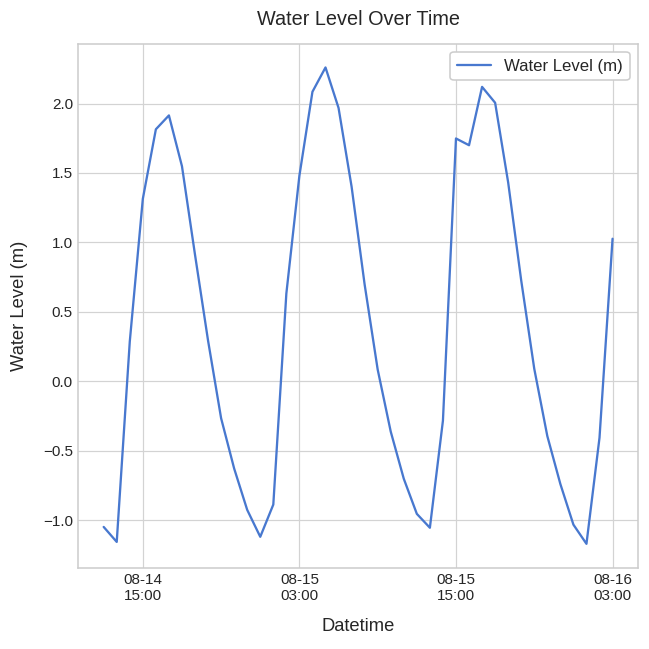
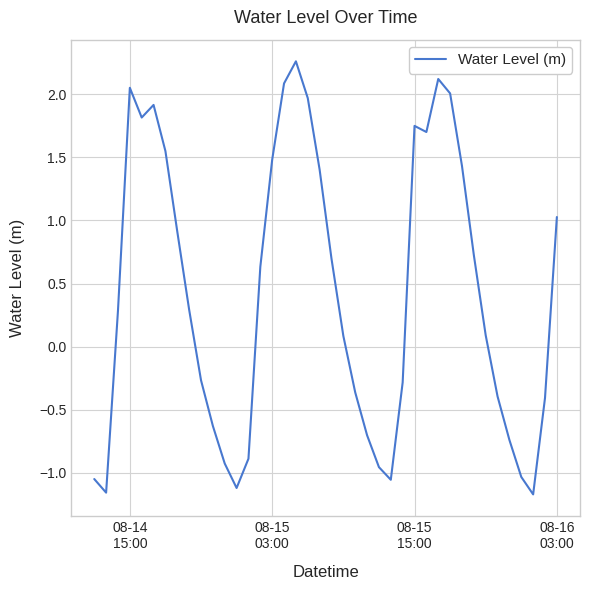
08-14 15:00: 1.31 -> 2.05
